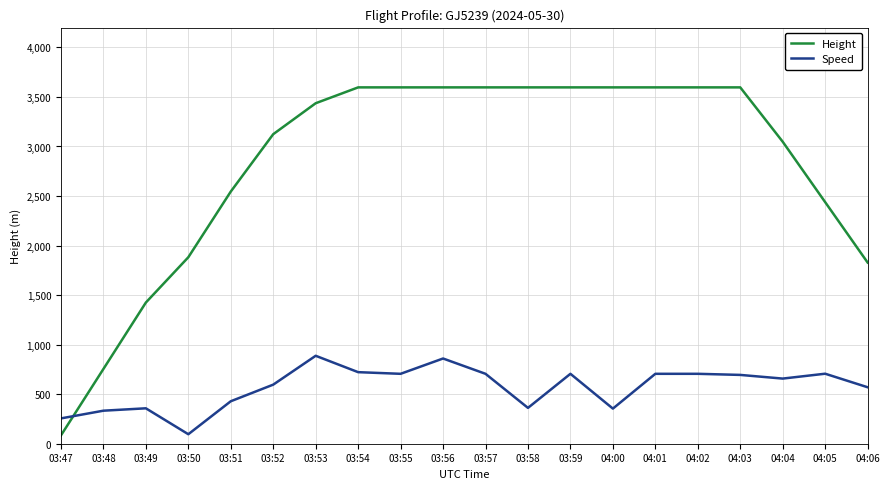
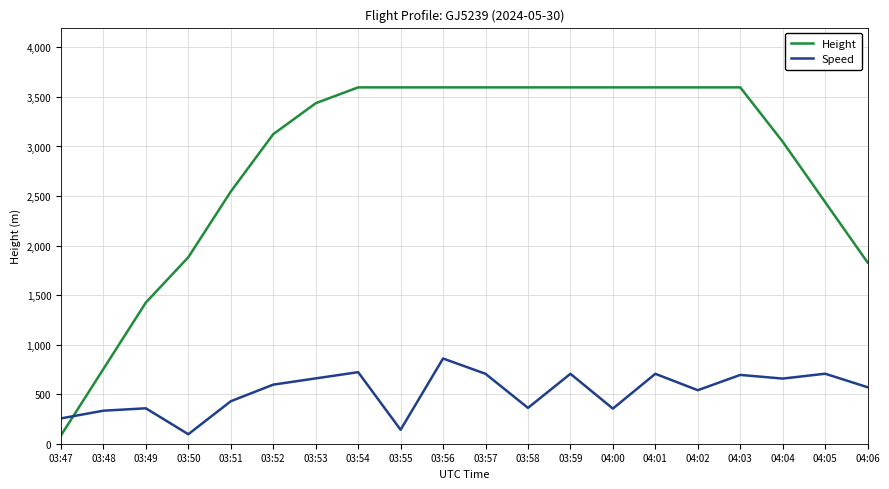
Speed, 03:53: 900 -> 700
Speed, 03:55: 700 -> 100
Speed, 04:02: 700 -> 500
